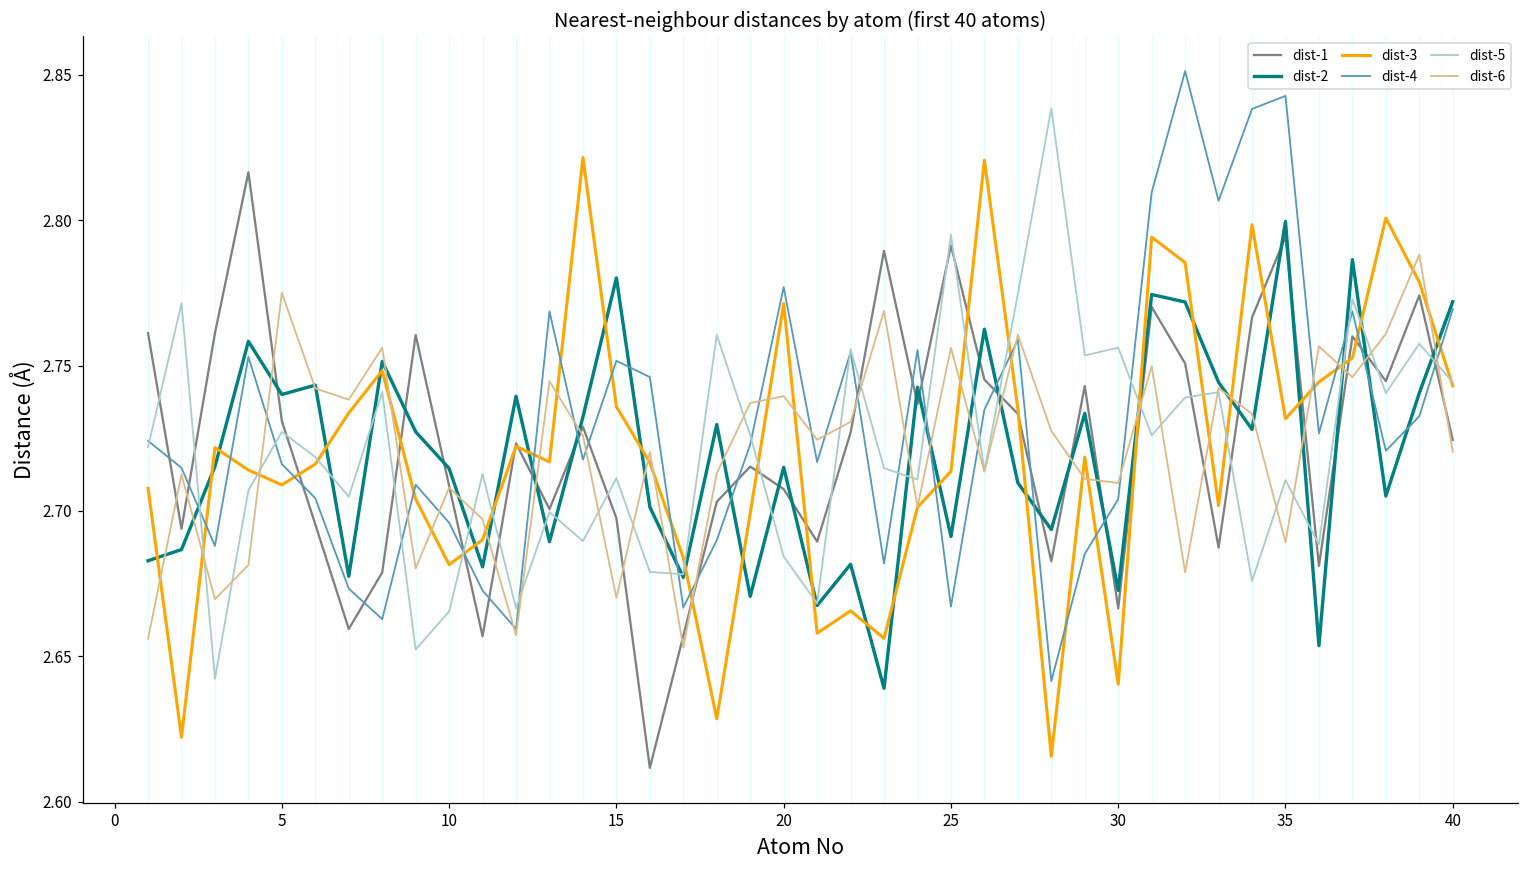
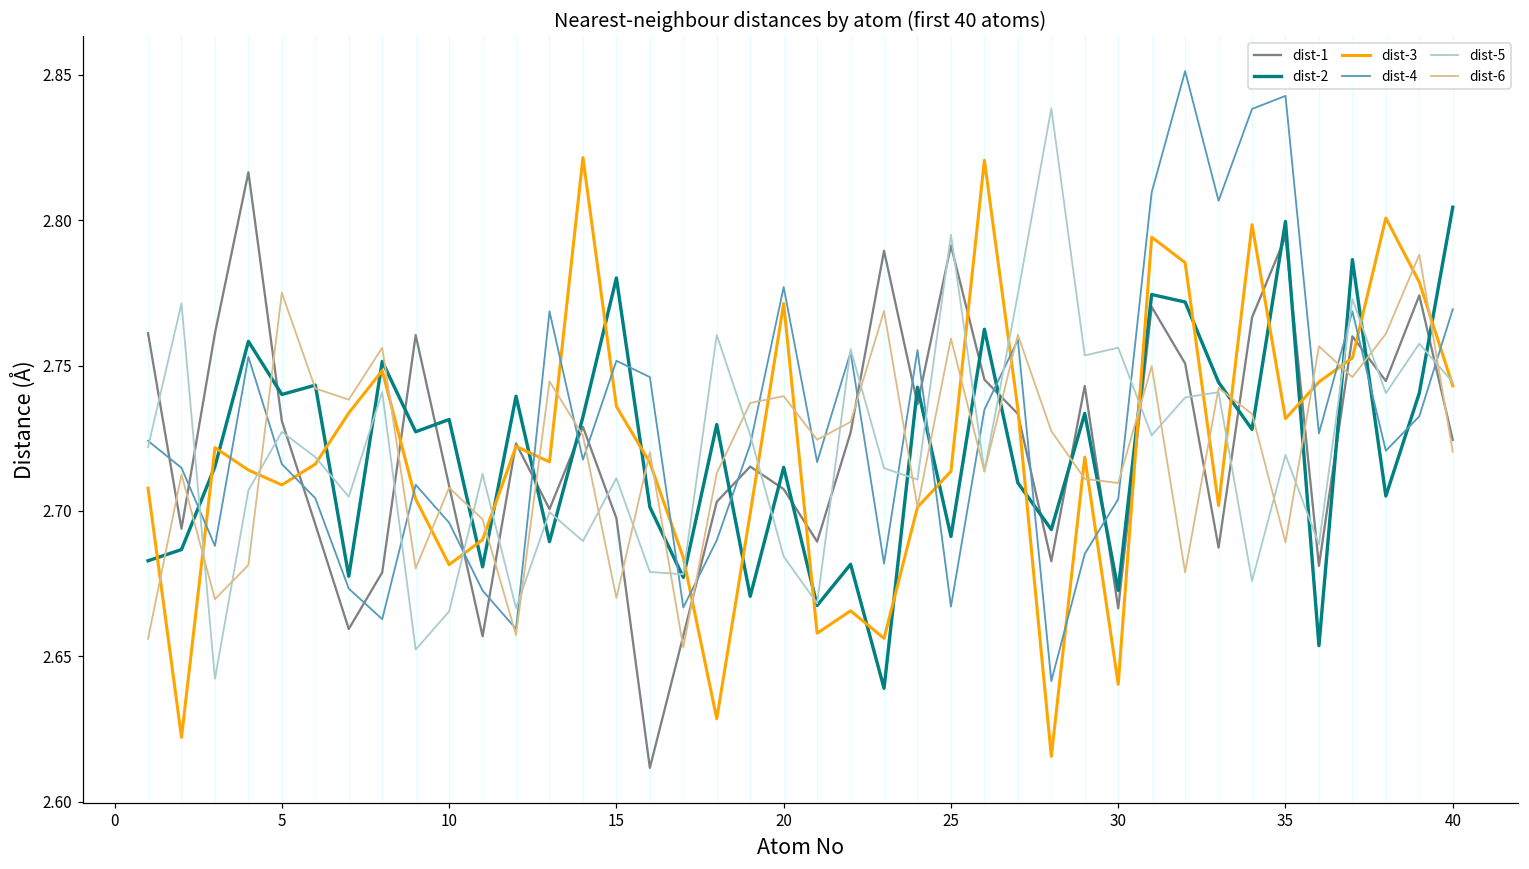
dist-2, 10: 2.715 -> 2.731
dist-6, 25: 2.756 -> 2.759
dist-5, 35: 2.711 -> 2.719
dist-2, 40: 2.772 -> 2.804
